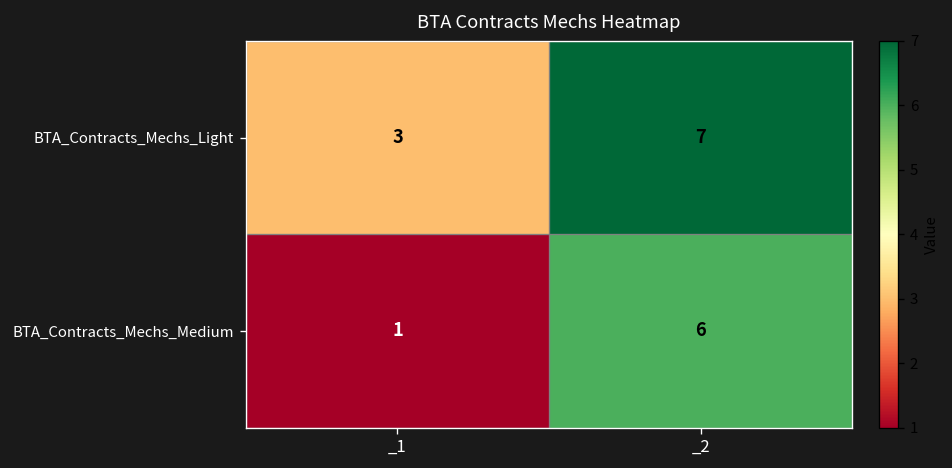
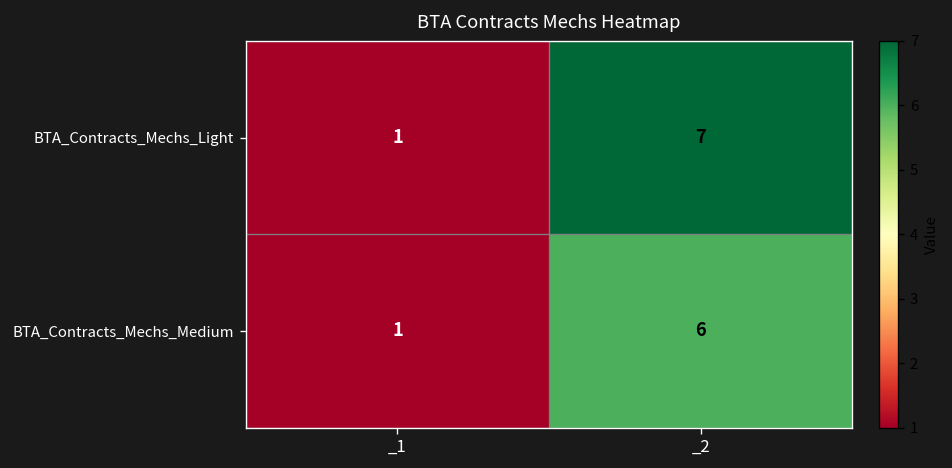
BTA_Contracts_Mechs_Light, _1: 3 -> 1
